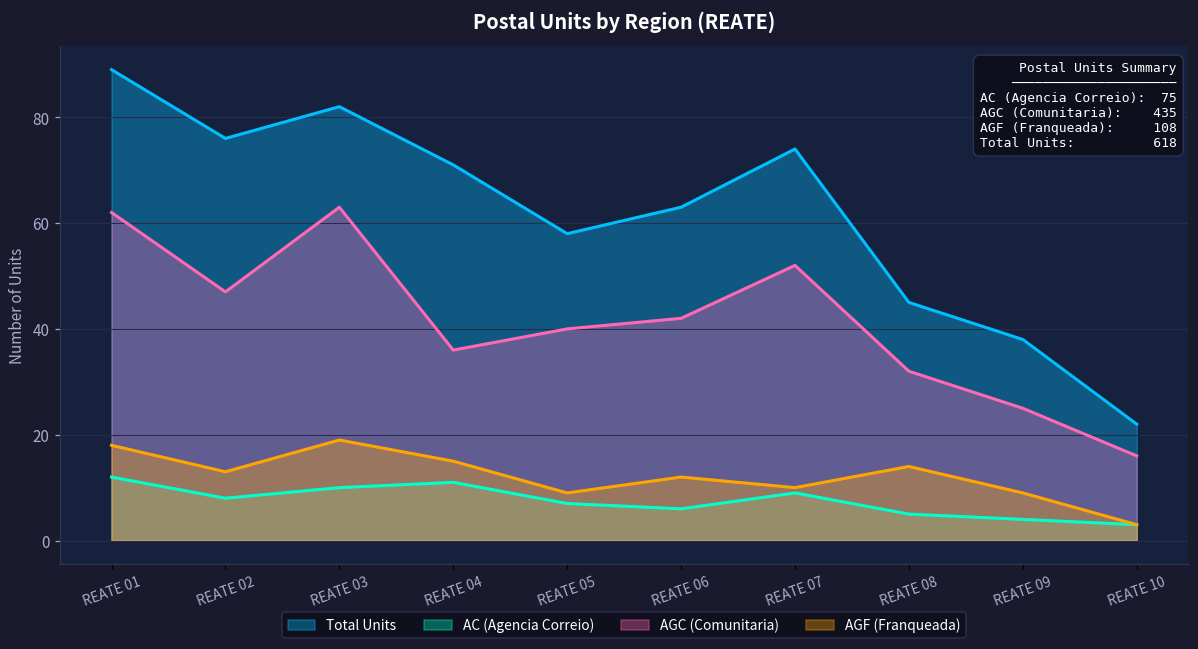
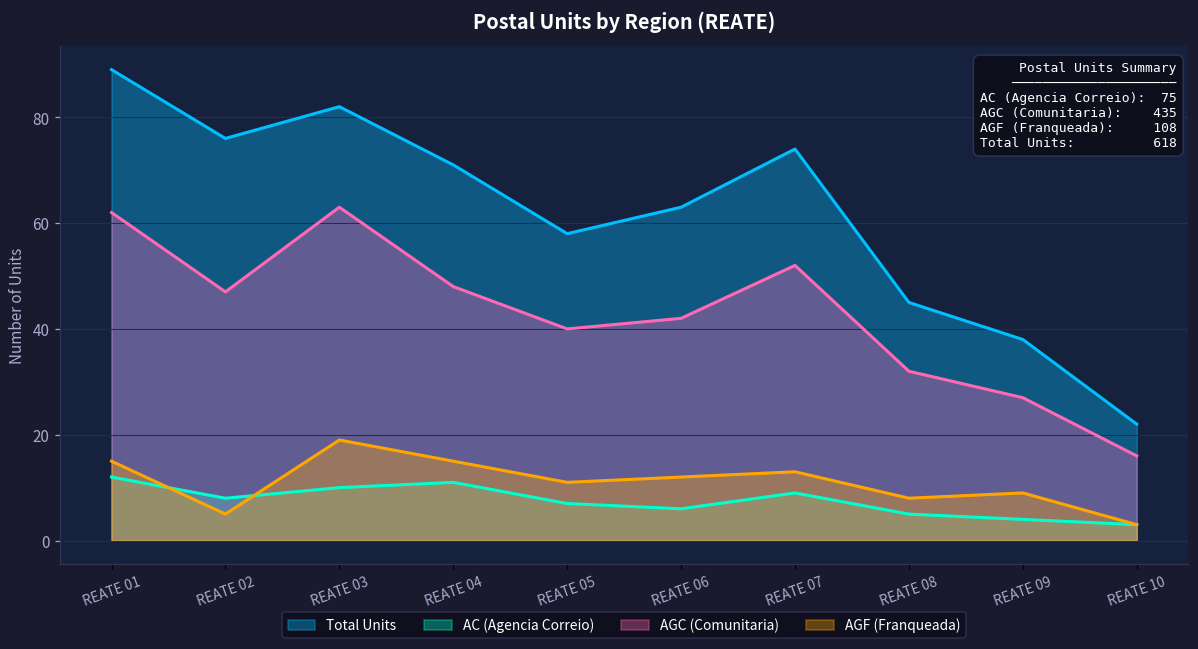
AGF (Franqueada), REATE 01: 18 -> 15
AGF (Franqueada), REATE 02: 13 -> 5
AGC (Comunitaria), REATE 04: 36 -> 48
AGF (Franqueada), REATE 05: 9 -> 11
AGF (Franqueada), REATE 07: 10 -> 13
AGF (Franqueada), REATE 08: 14 -> 8
AGC (Comunitaria), REATE 09: 25 -> 27
